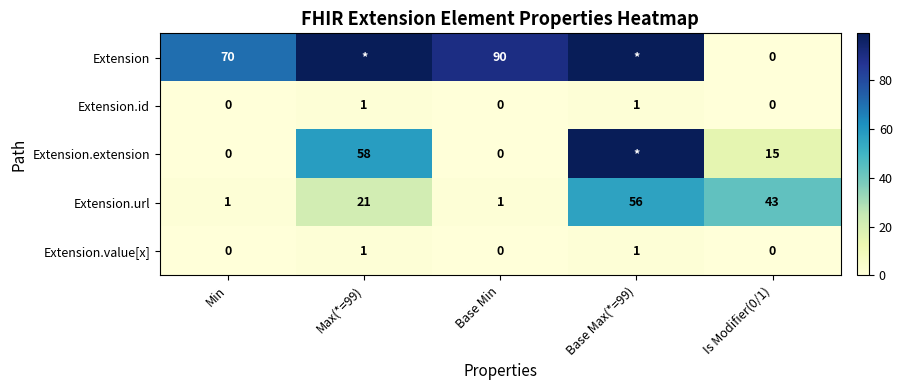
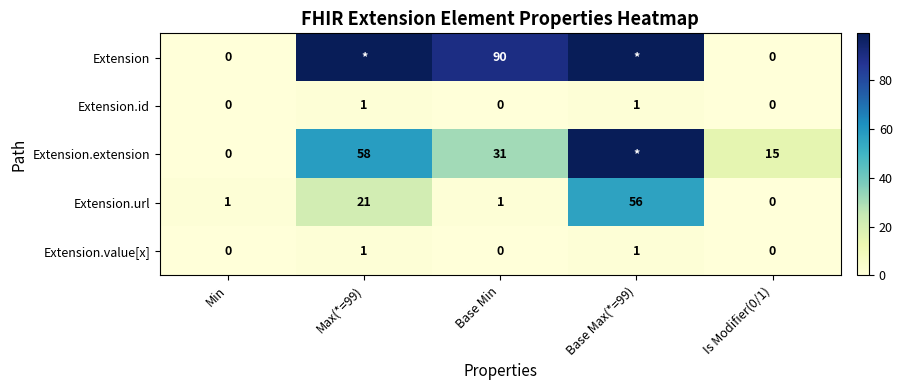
Extension, Min: 70 -> 0
Extension.extension, Base Min: 0 -> 31
Extension.url, Is Modifier(0/1): 43 -> 0
